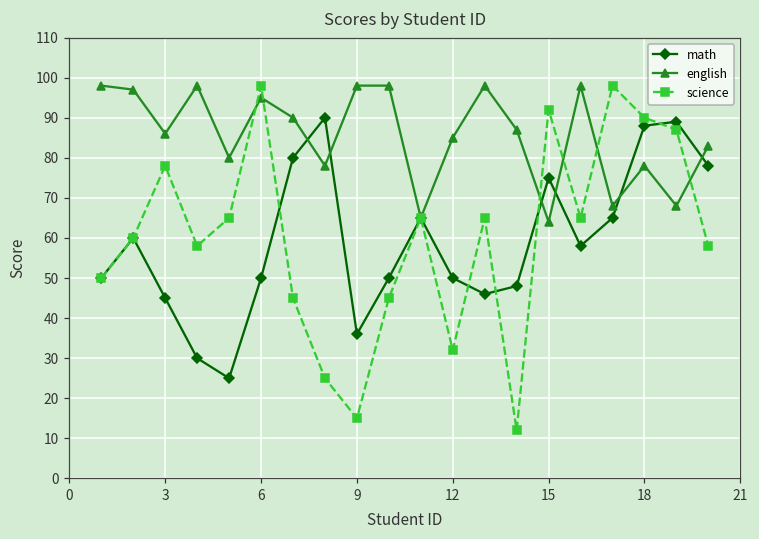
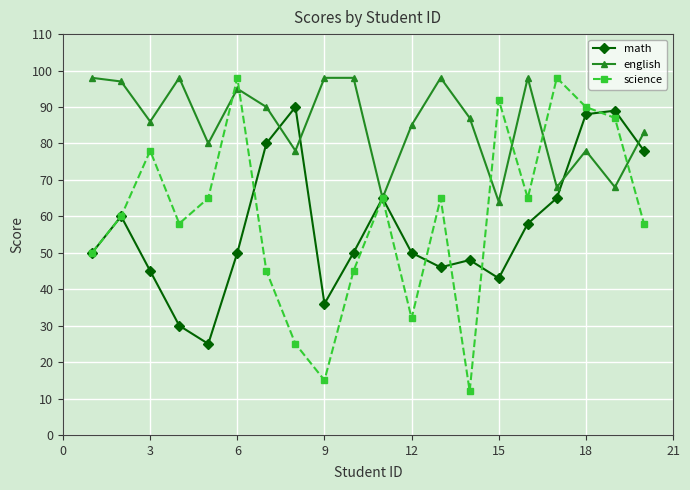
math, 15: 75 -> 43
